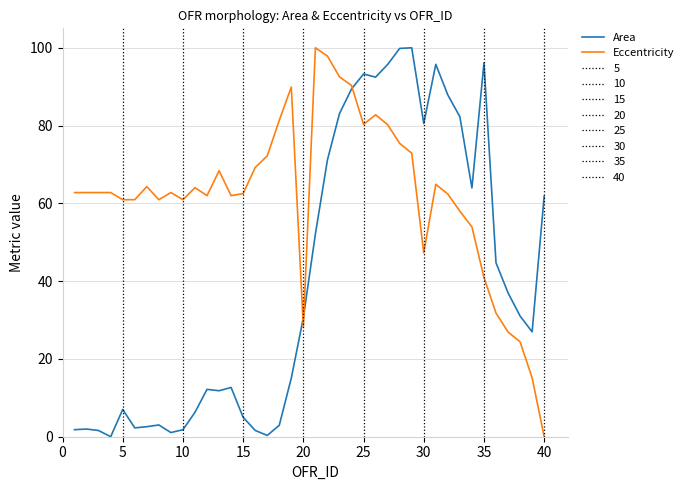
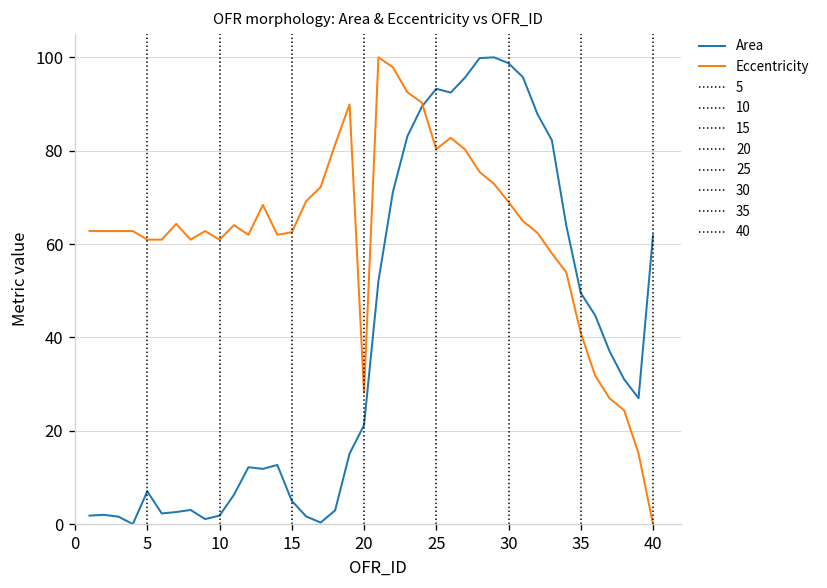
Area, 20: 31 -> 21
Area, 30: 81 -> 99
Eccentricity, 30: 47 -> 69
Area, 35: 96 -> 49
